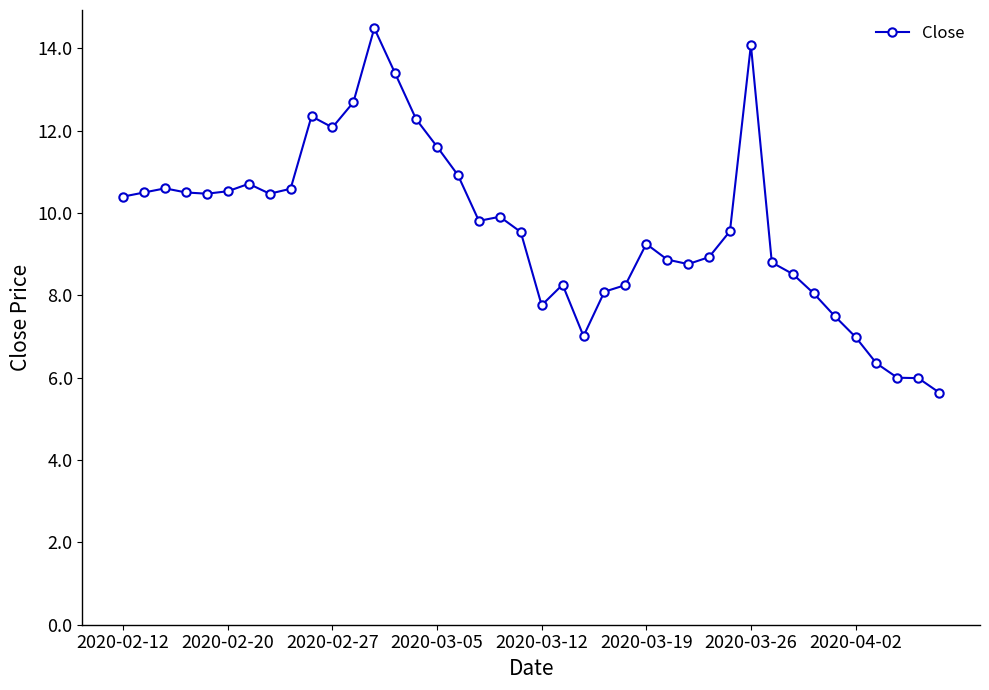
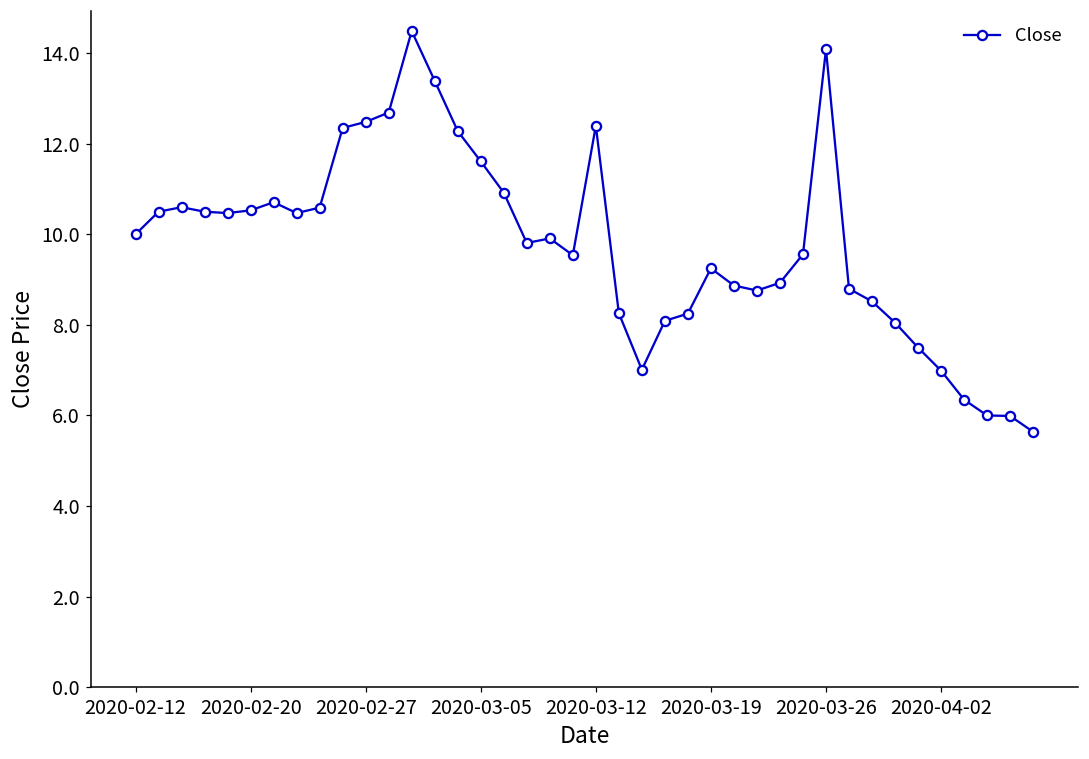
2020-02-12: 10.4 -> 10.0
2020-02-27: 12.1 -> 12.5
2020-03-12: 7.8 -> 12.4
